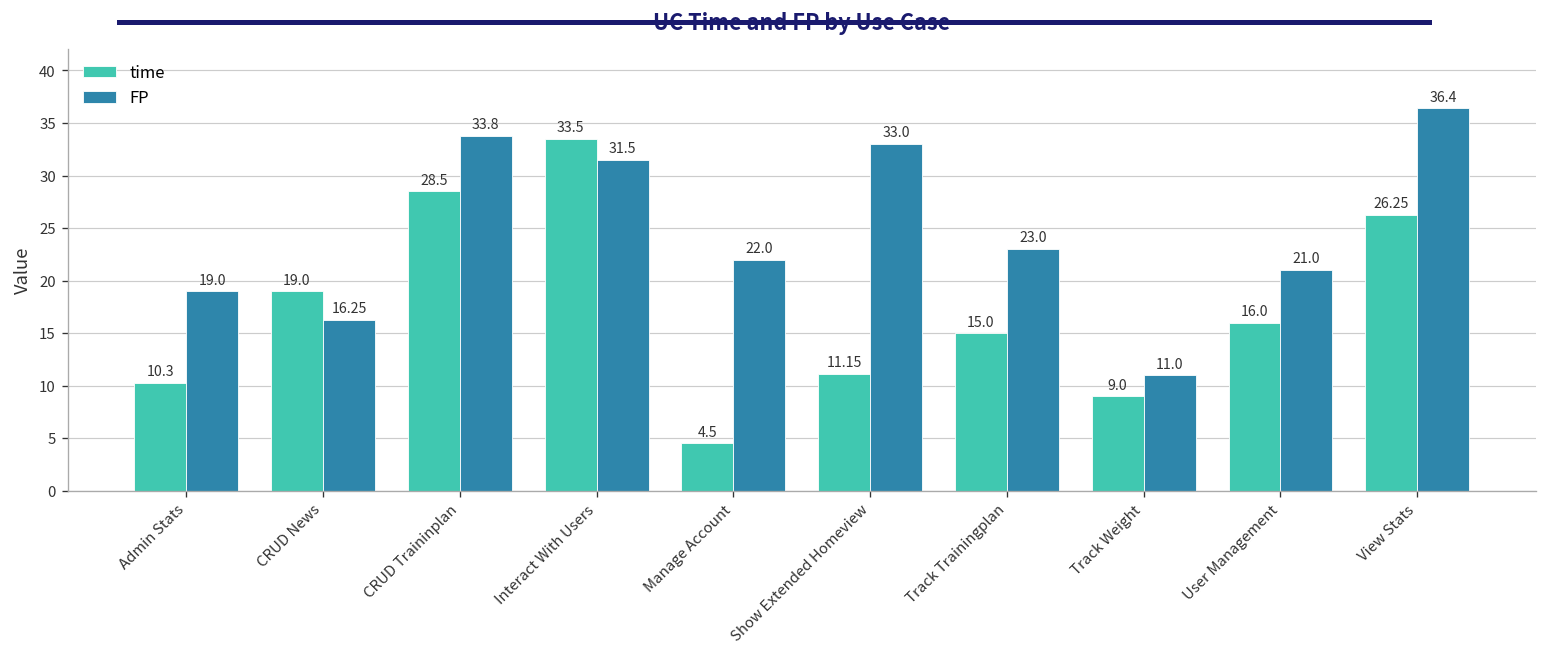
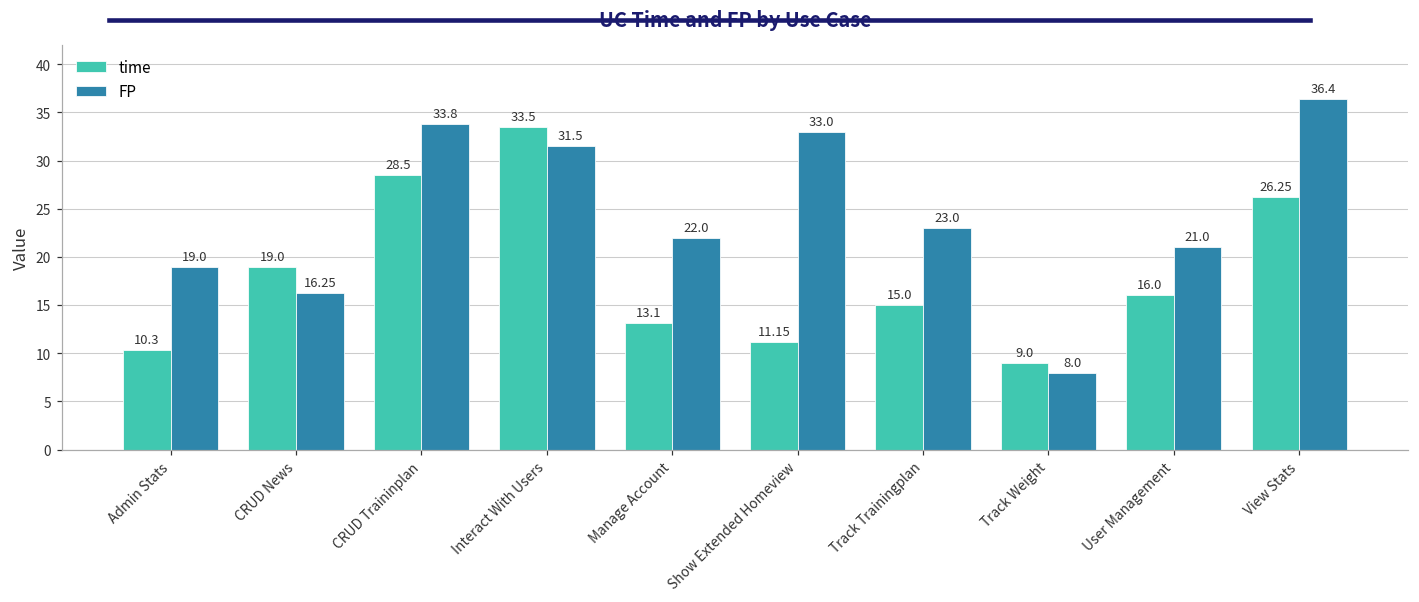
time, Manage Account: 4.5 -> 13.1
FP, Track Weight: 11.0 -> 8.0
